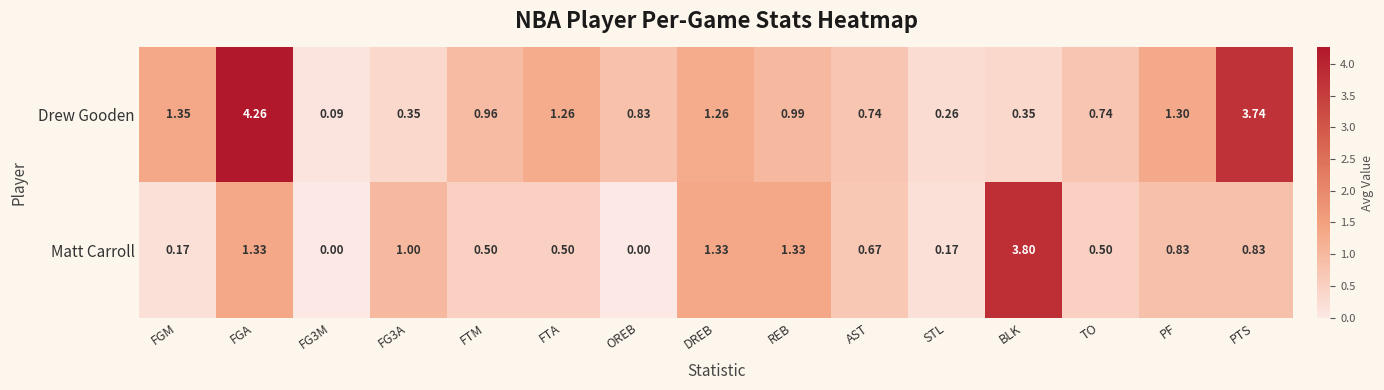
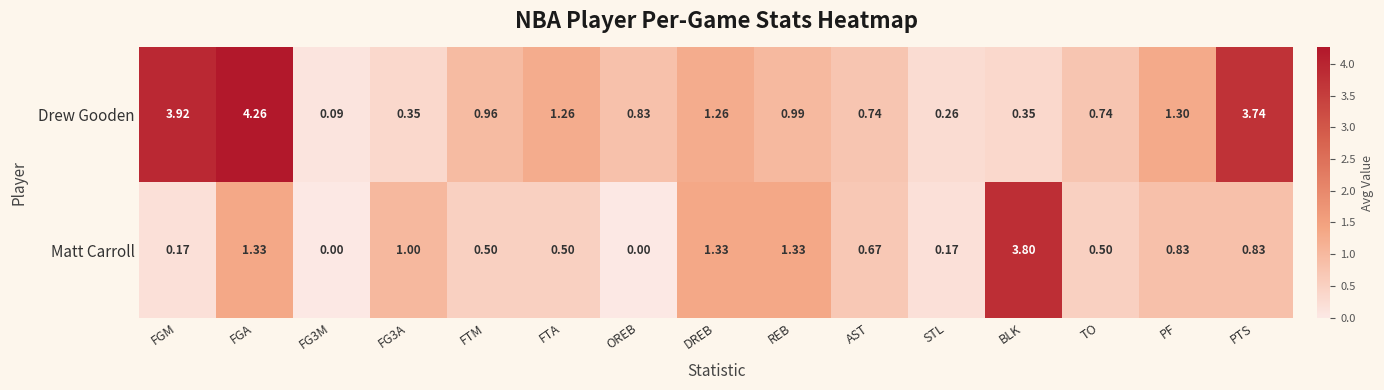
Drew Gooden, FGM: 1.35 -> 3.92
